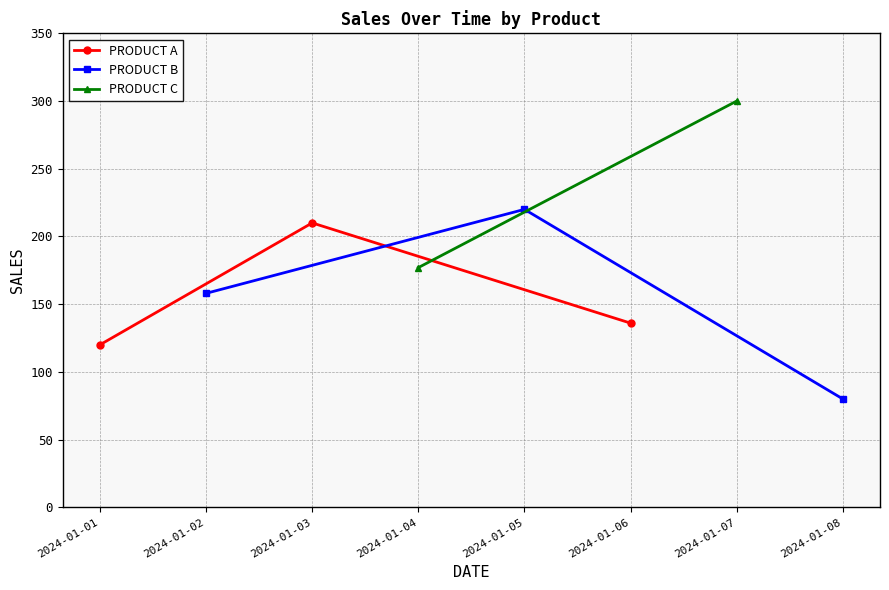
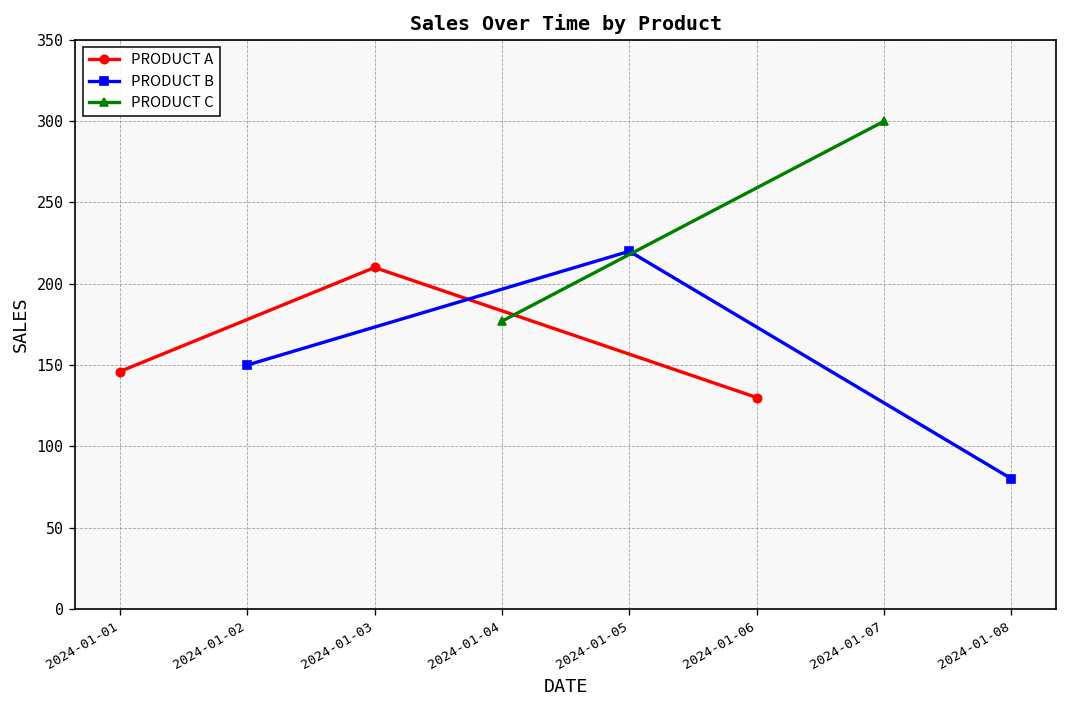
PRODUCT A, 2024-01-01: 120 -> 146
PRODUCT B, 2024-01-02: 158 -> 150
PRODUCT A, 2024-01-06: 136 -> 130
